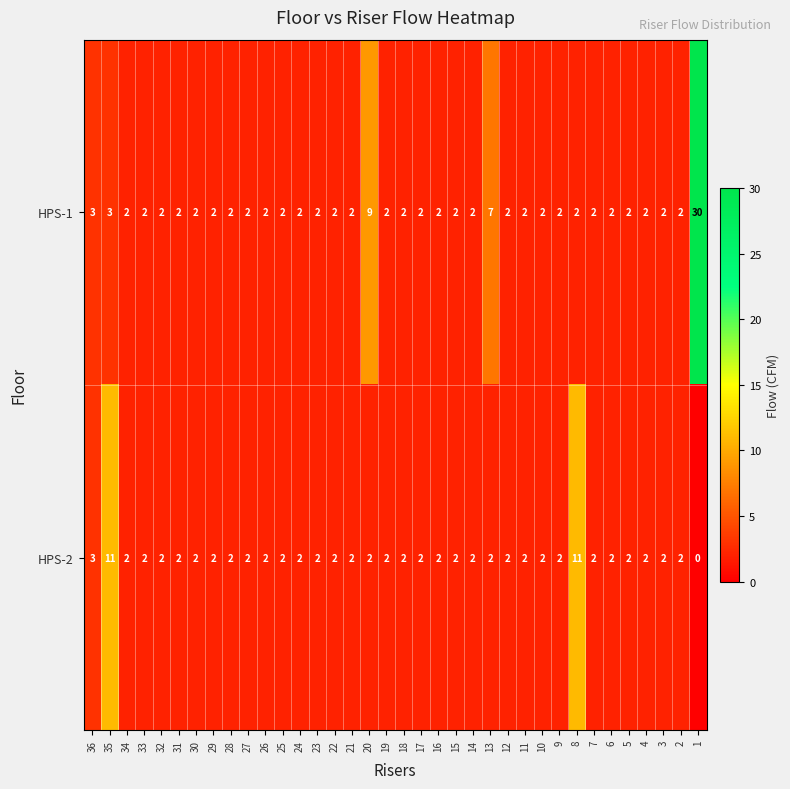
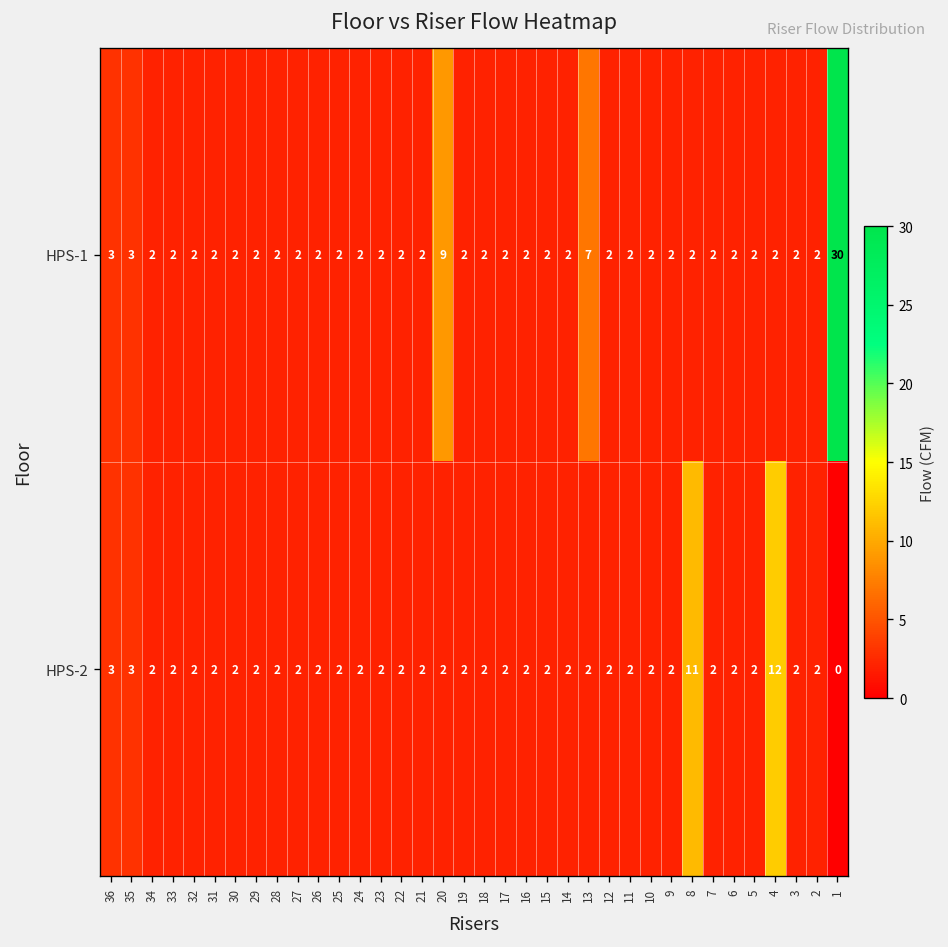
HPS-2, 35: 11 -> 3
HPS-2, 4: 2 -> 12
